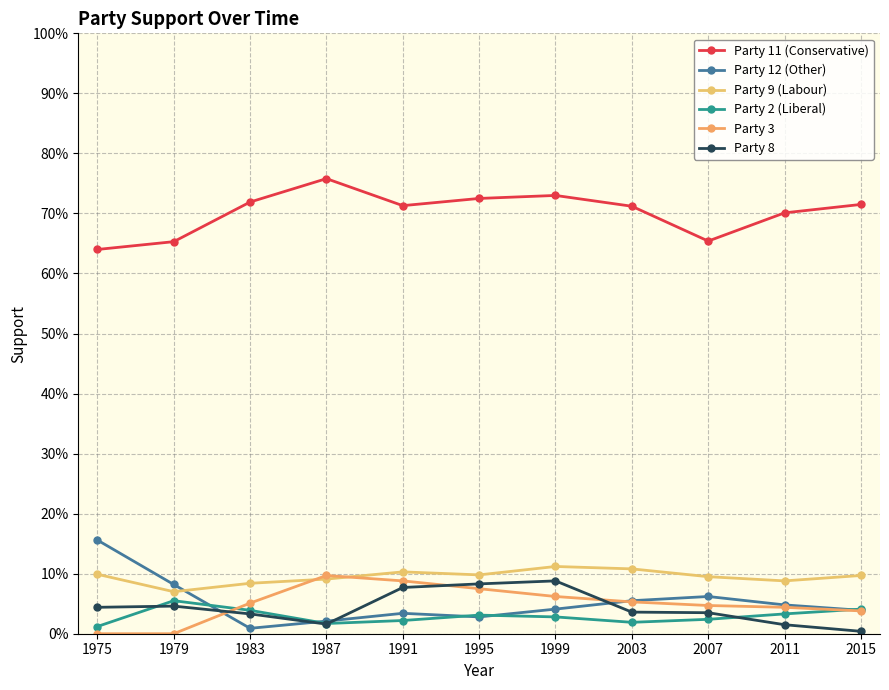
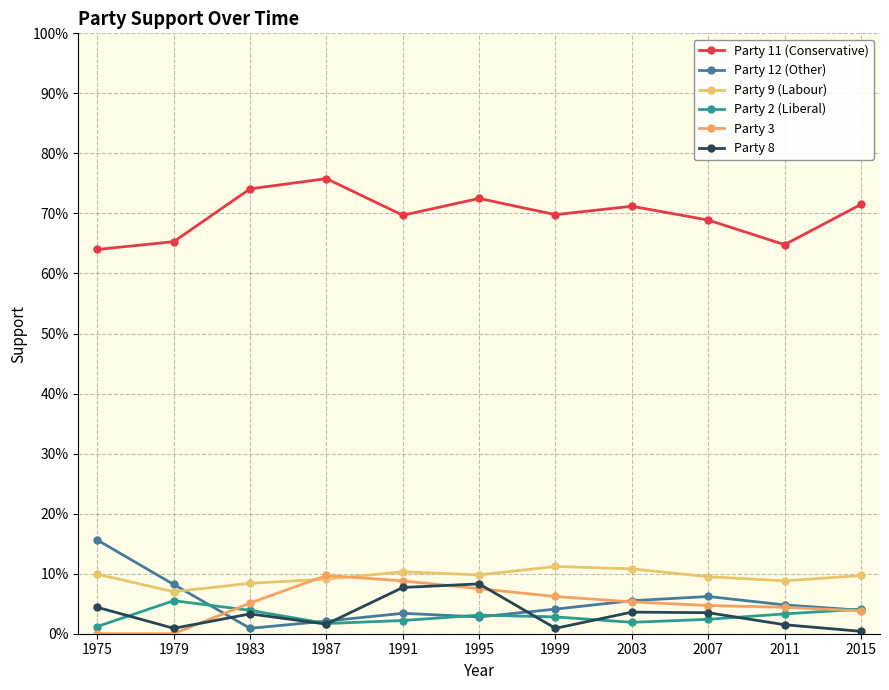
Party 8, 1979: 5% -> 1%
Party 11 (Conservative), 1983: 72% -> 74%
Party 11 (Conservative), 1991: 71% -> 70%
Party 11 (Conservative), 1999: 73% -> 70%
Party 8, 1999: 9% -> 1%
Party 11 (Conservative), 2007: 65% -> 69%
Party 11 (Conservative), 2011: 70% -> 65%
